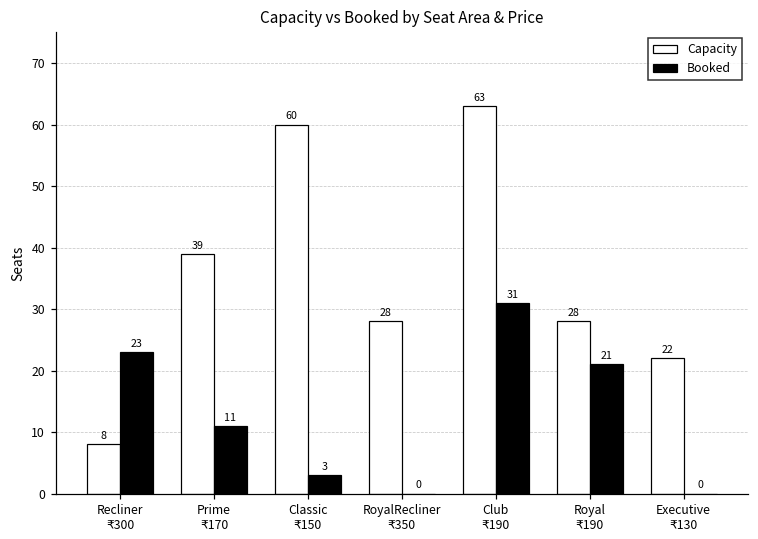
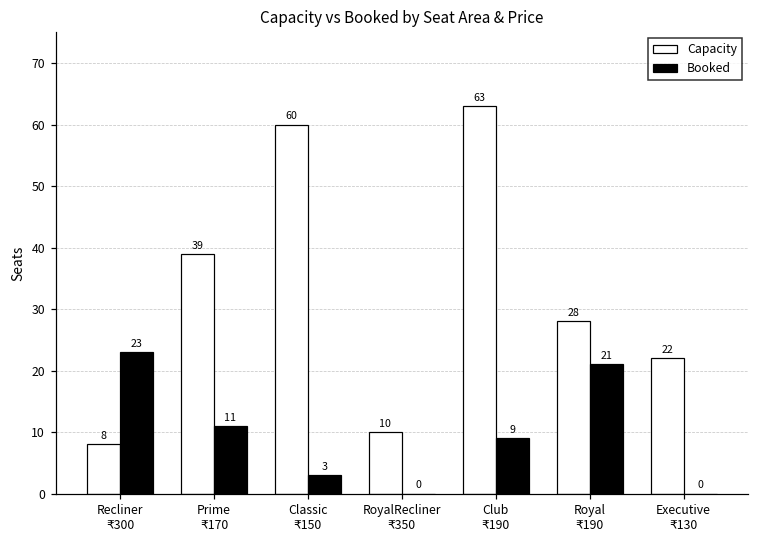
Capacity, RoyalRecliner ₹350: 28 -> 10
Booked, Club ₹190: 31 -> 9
